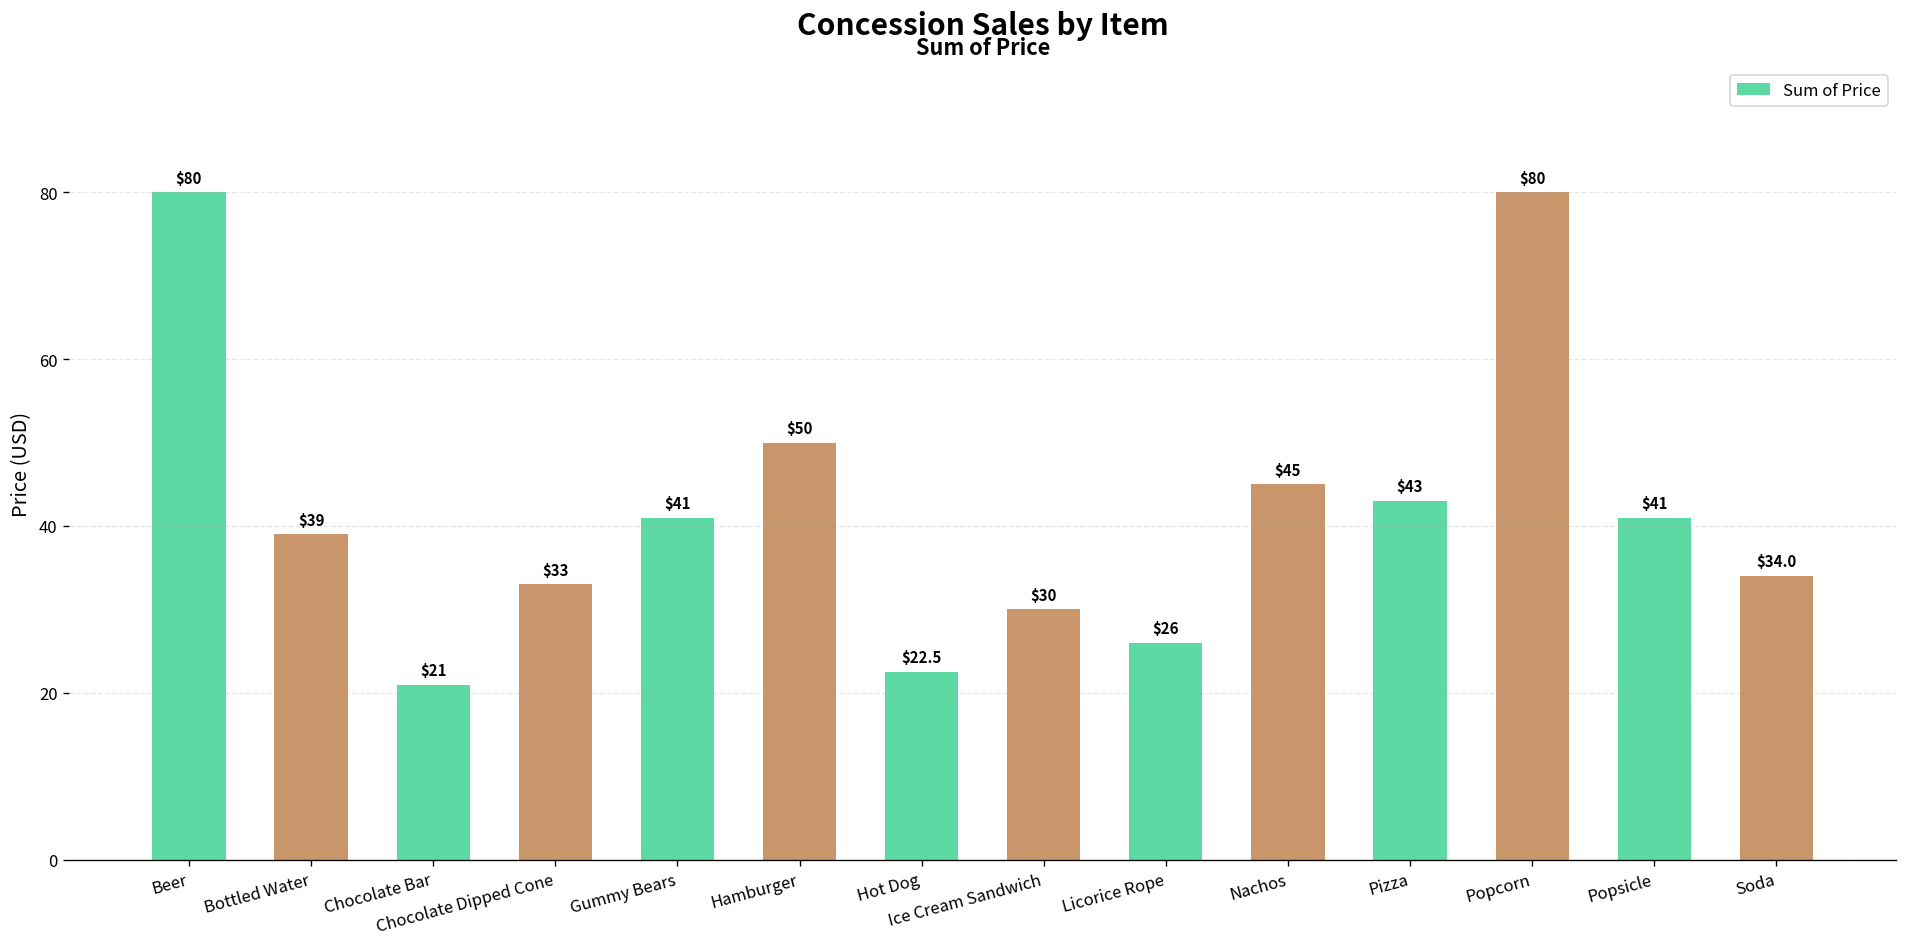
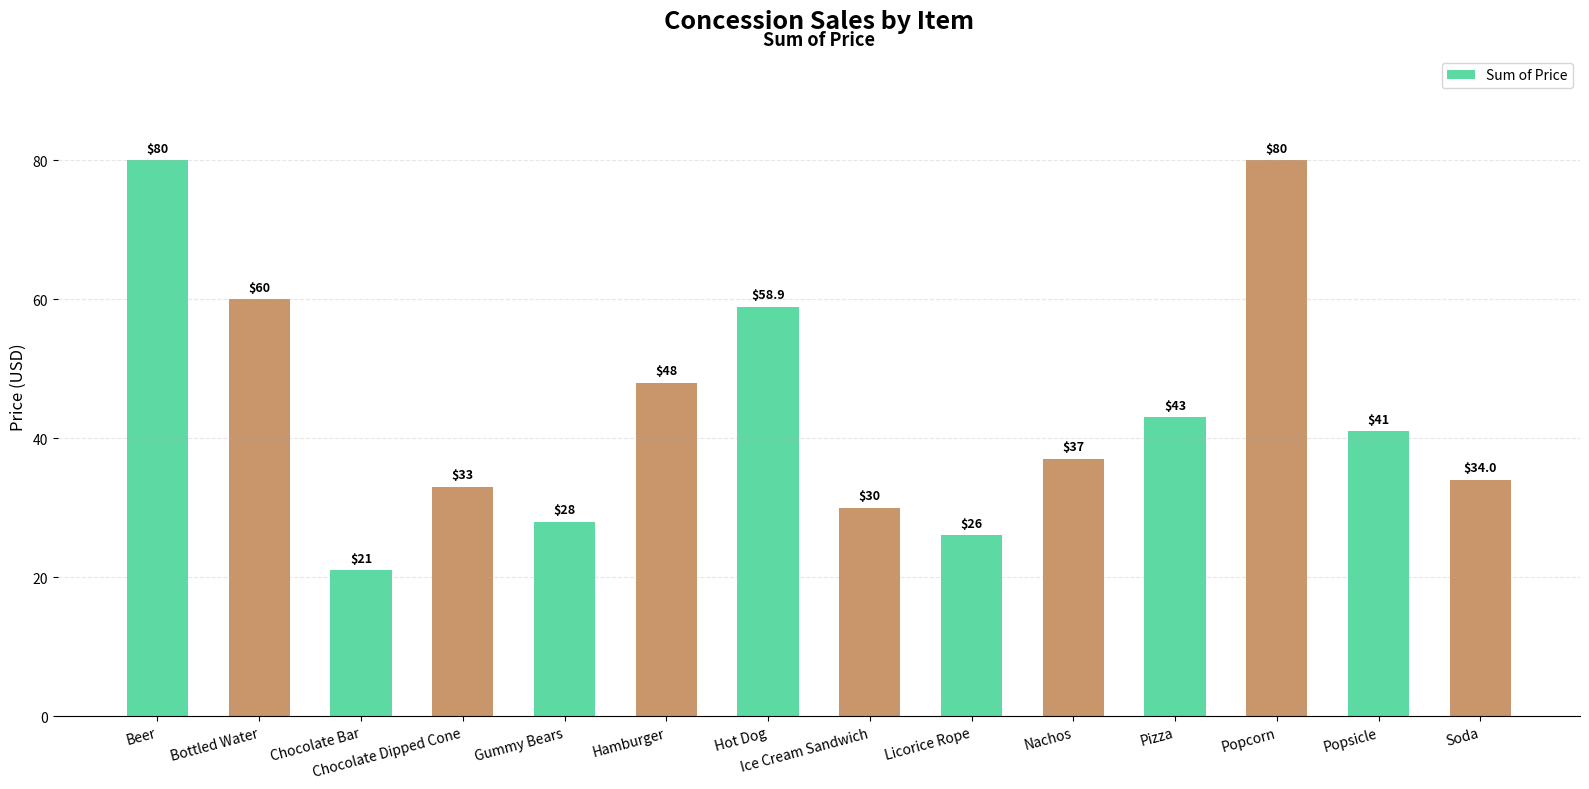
Bottled Water: $39 -> $60
Gummy Bears: $41 -> $28
Hamburger: $50 -> $48
Hot Dog: $22.5 -> $58.9
Nachos: $45 -> $37
